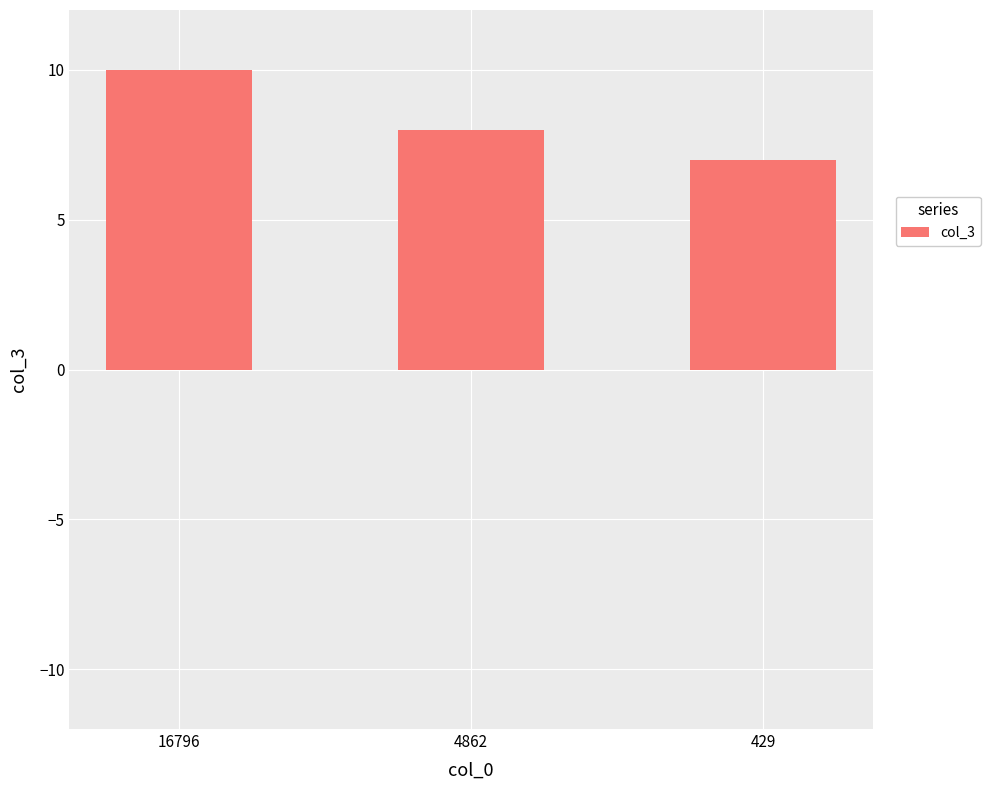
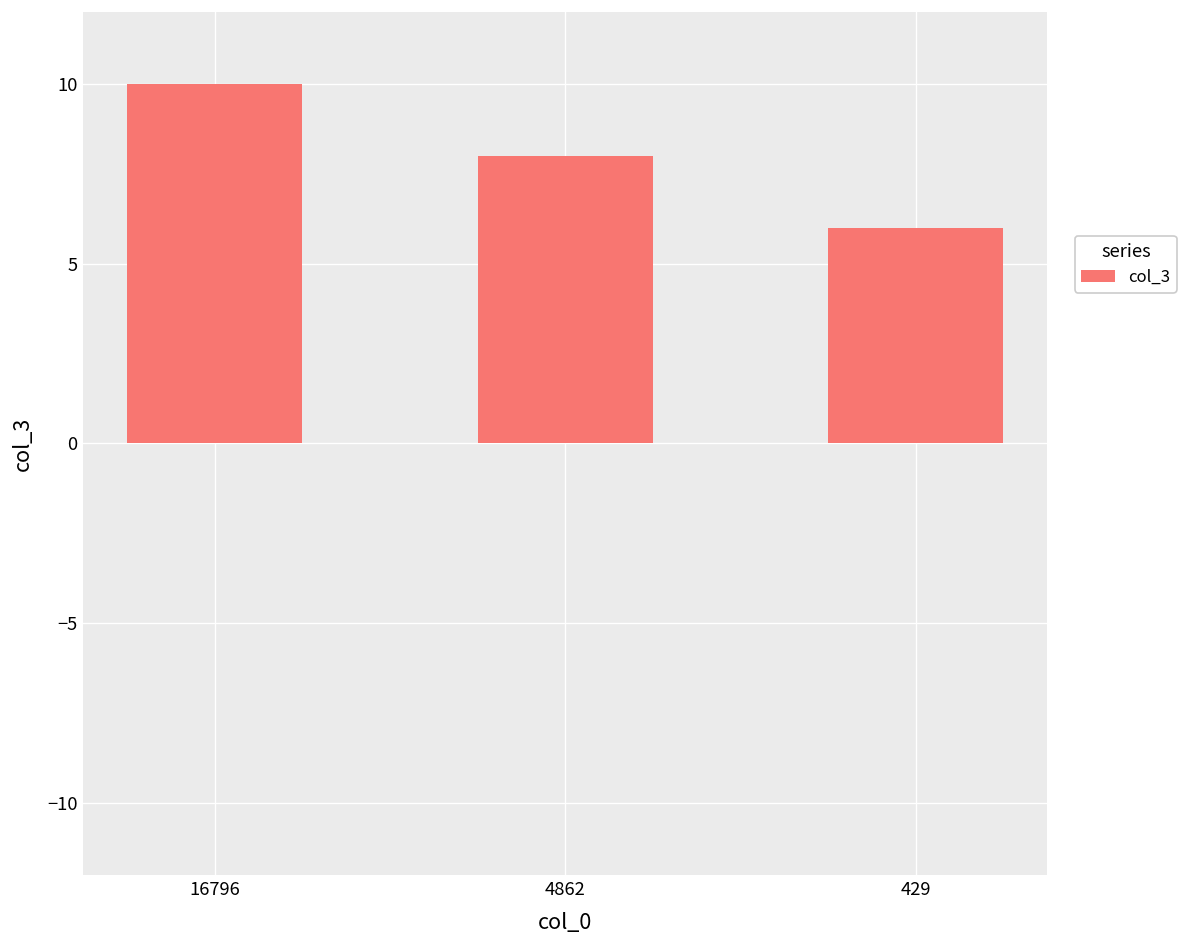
429: 7 -> 6
